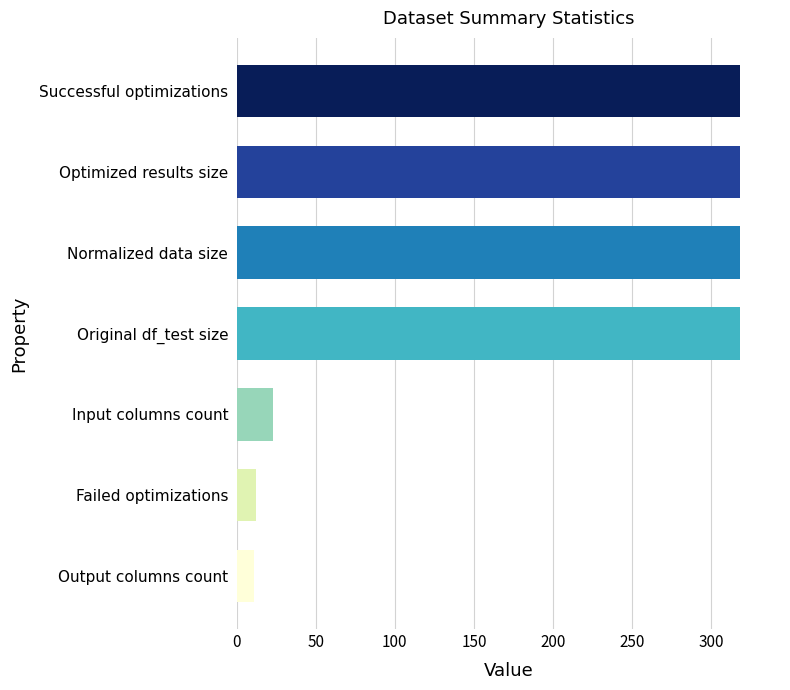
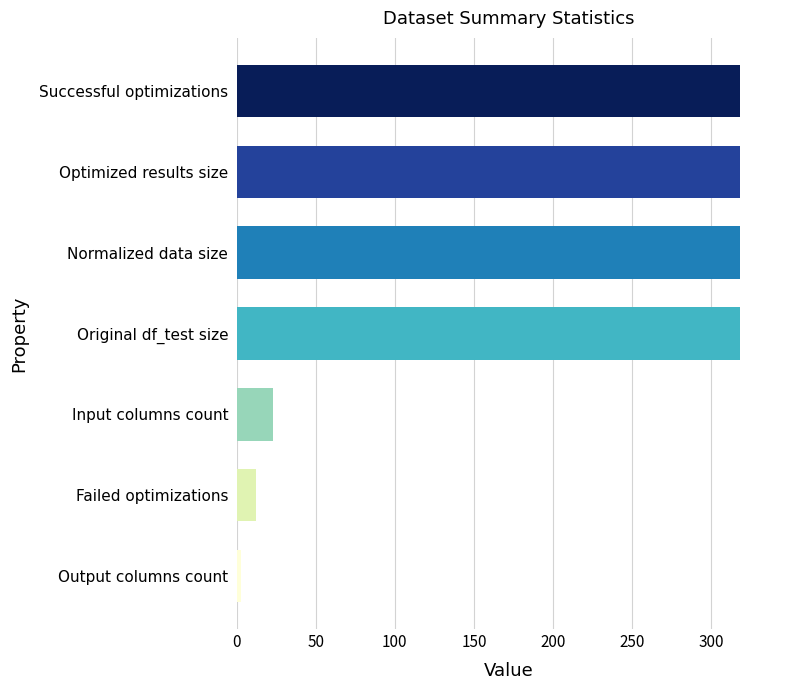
Output columns count: 11 -> 3
